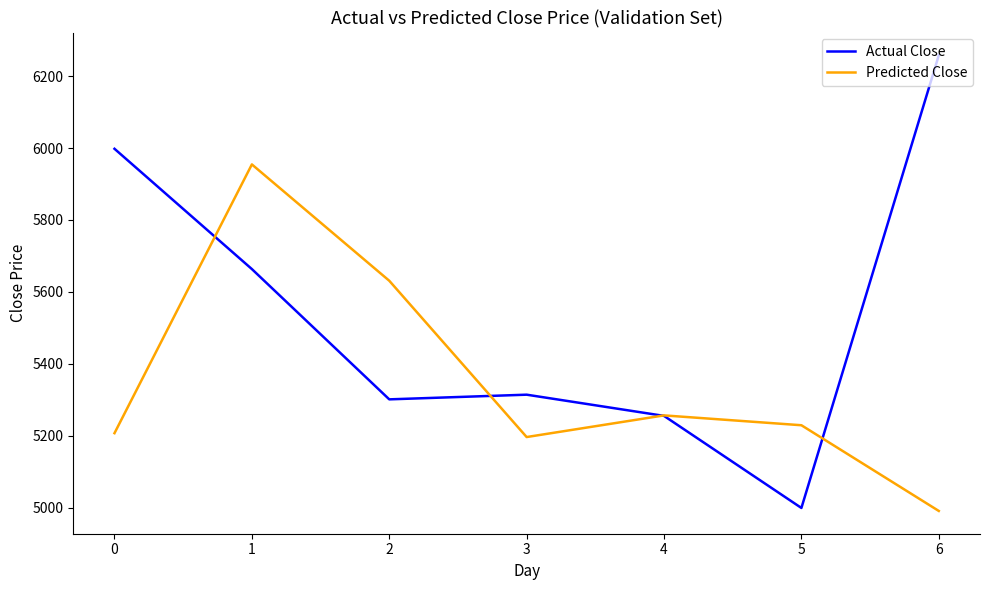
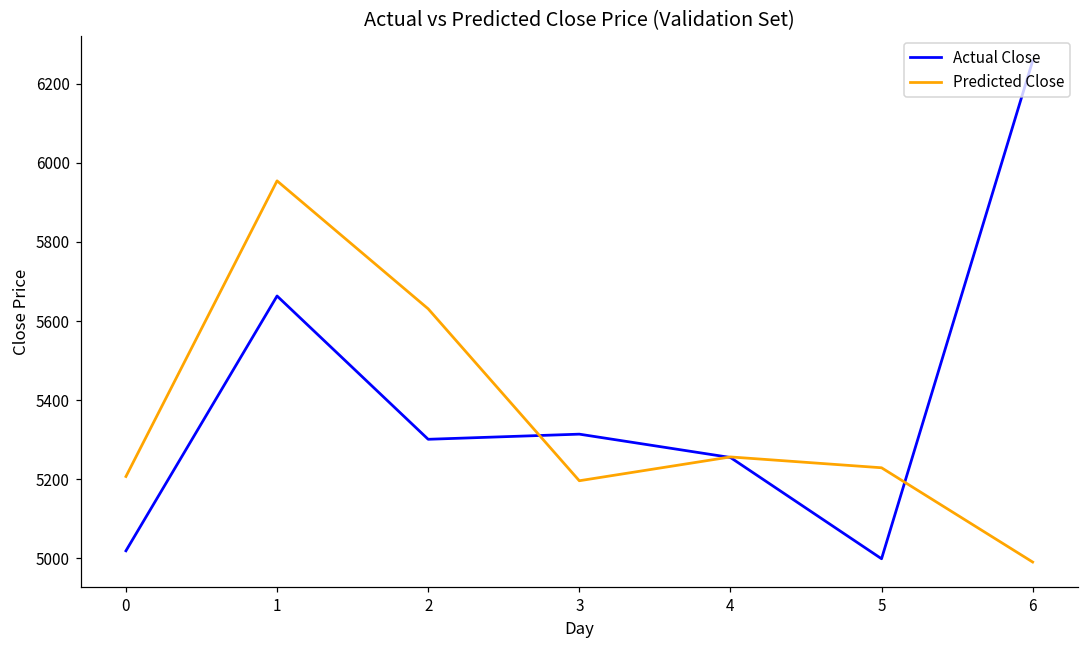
Actual Close, 0: 6000 -> 5020
